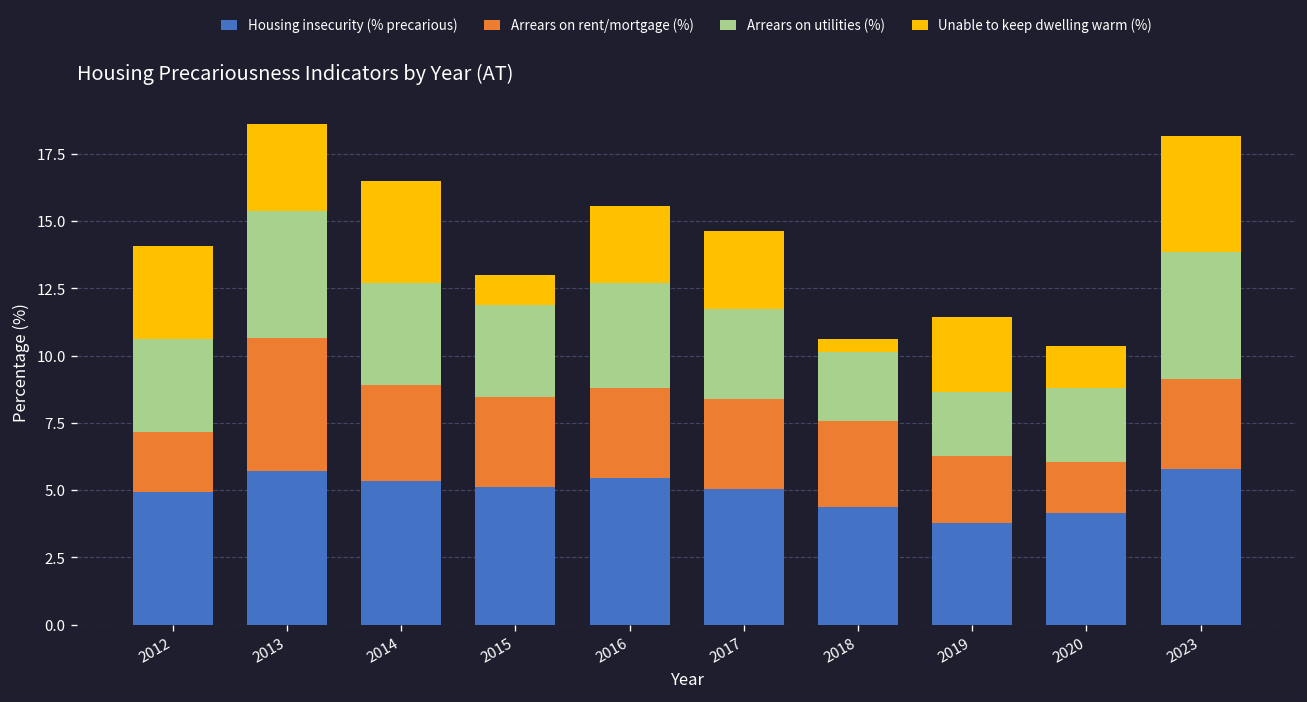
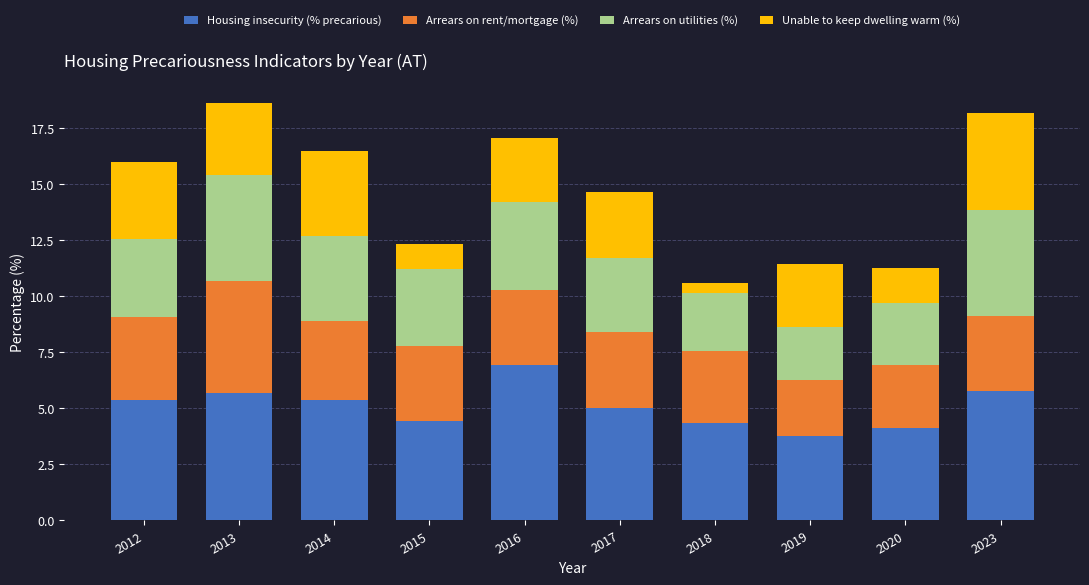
Housing insecurity (% precarious), 2012: 4.9 -> 5.4
Arrears on rent/mortgage (%), 2012: 2.2 -> 3.7
Housing insecurity (% precarious), 2015: 5.1 -> 4.5
Housing insecurity (% precarious), 2016: 5.4 -> 6.9
Arrears on rent/mortgage (%), 2020: 1.9 -> 2.8
